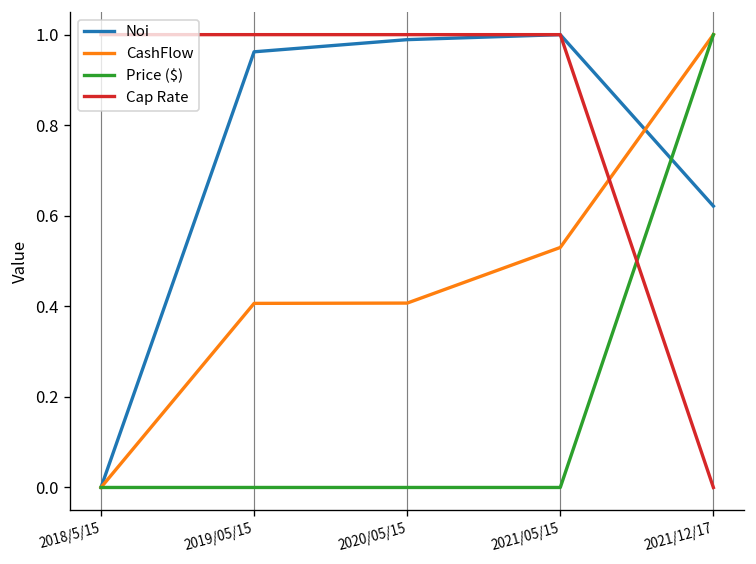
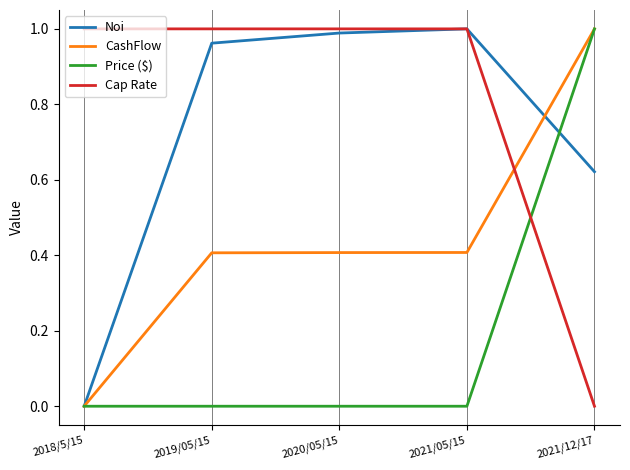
CashFlow, 2021/05/15: 0.53 -> 0.41
